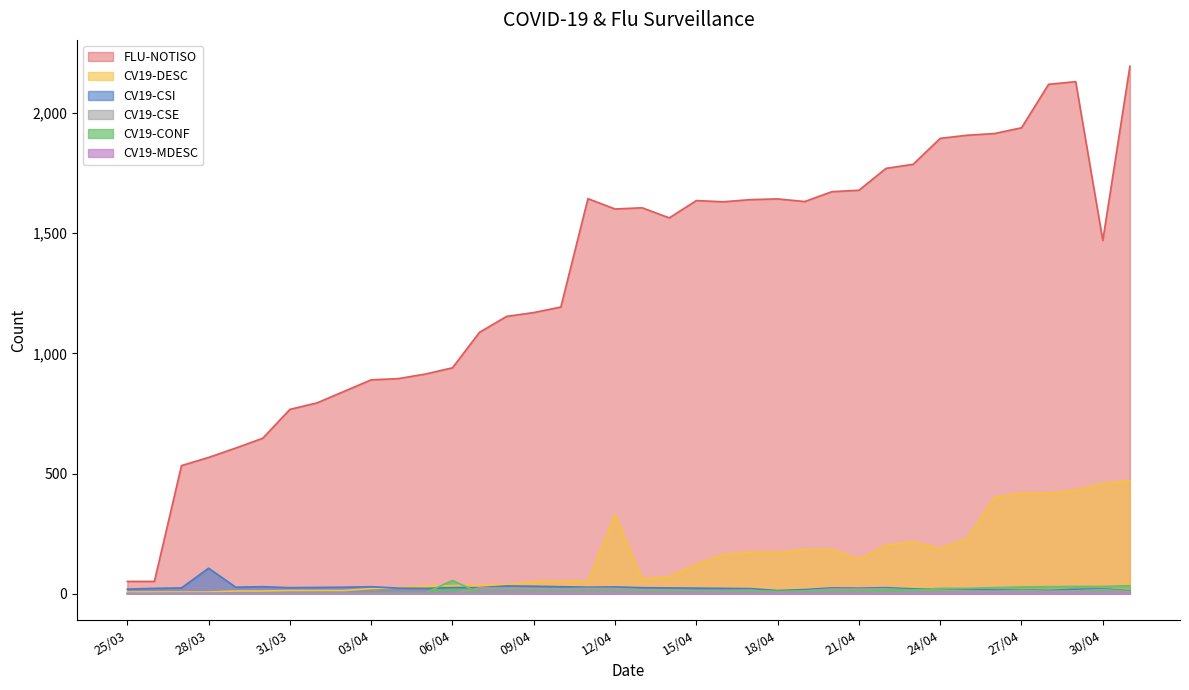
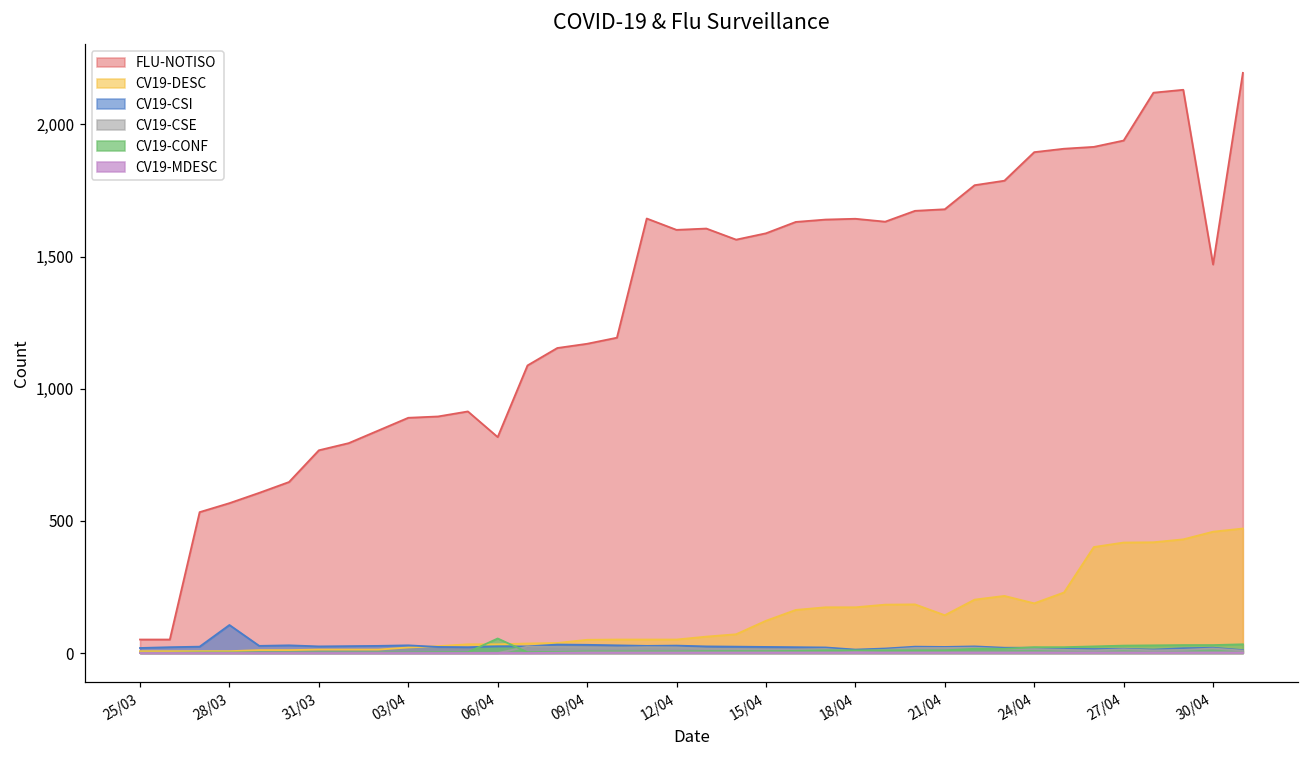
FLU-NOTISO, 06/04: 940 -> 820
CV19-DESC, 12/04: 330 -> 50
FLU-NOTISO, 15/04: 1,640 -> 1,590
